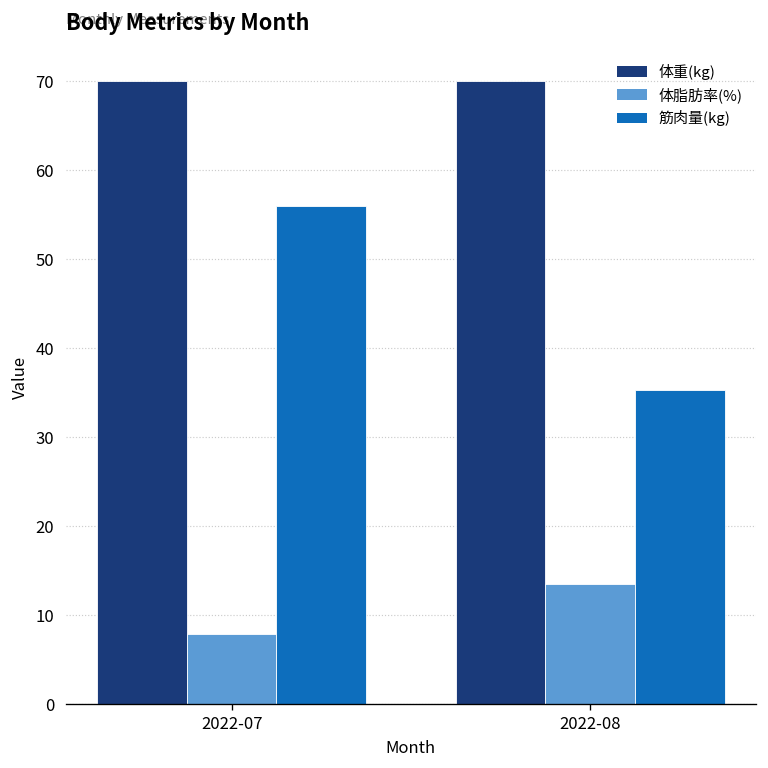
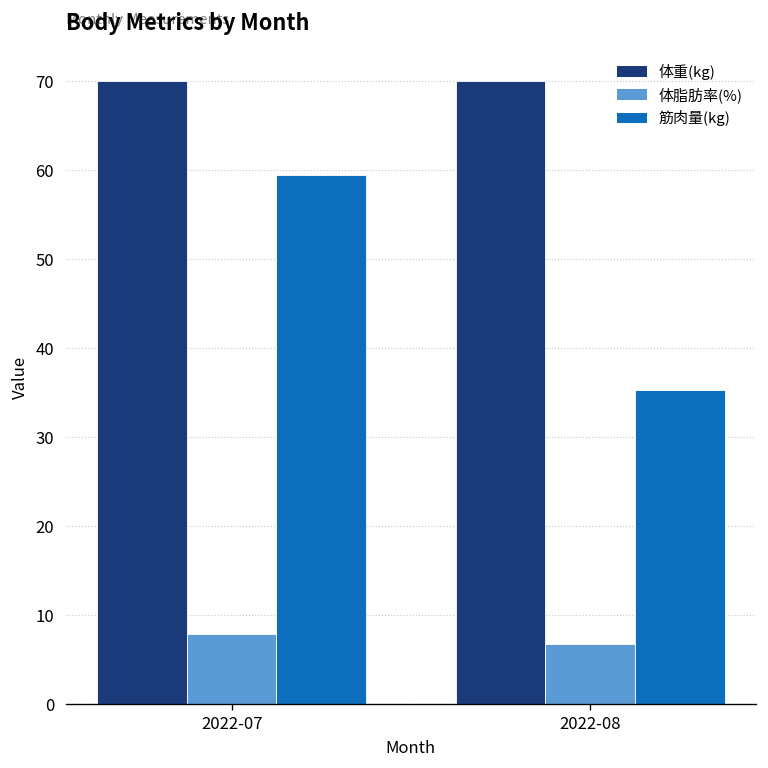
筋肉量(kg), 2022-07: 56 -> 59
体脂肪率(%), 2022-08: 14 -> 7
